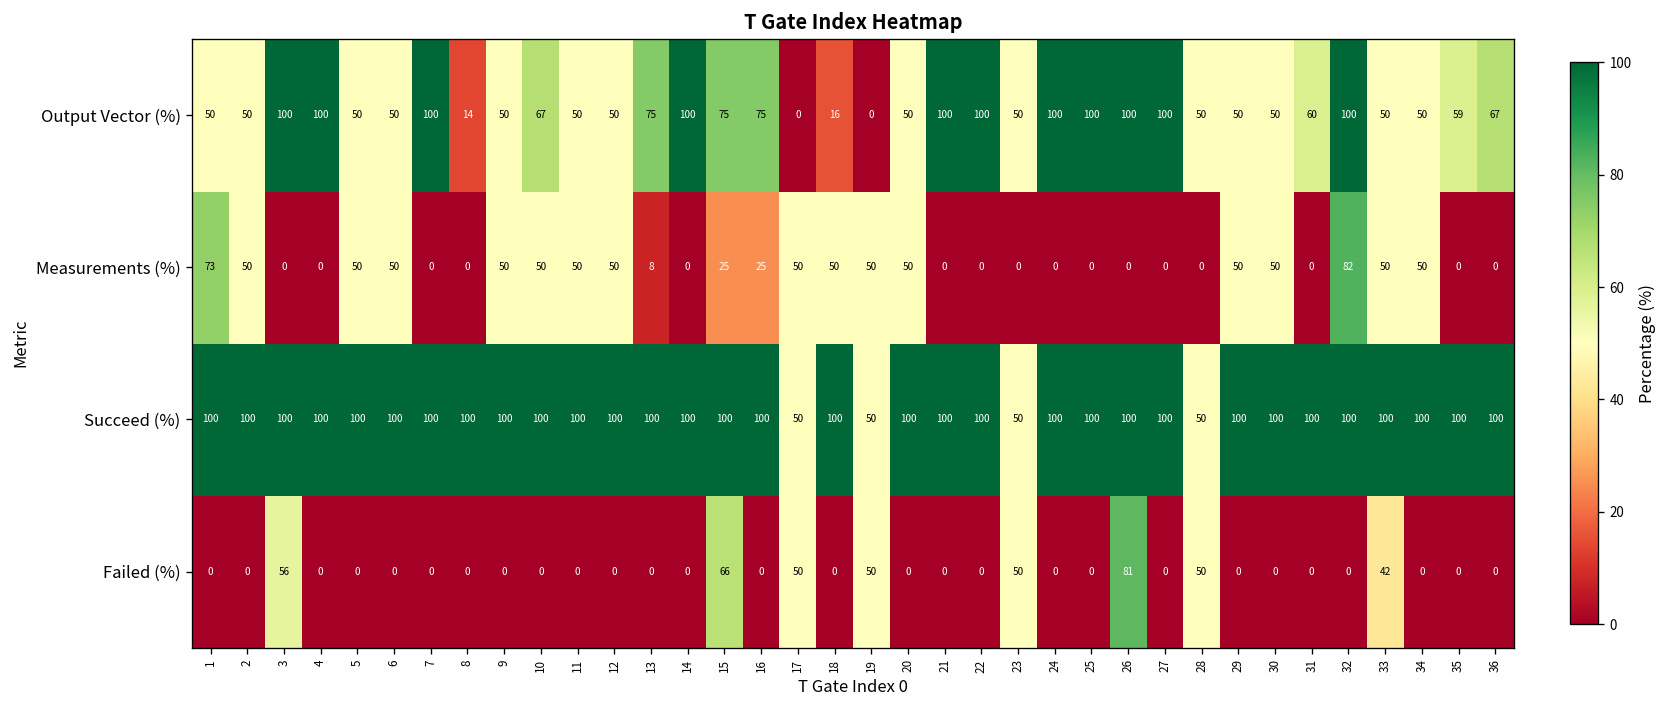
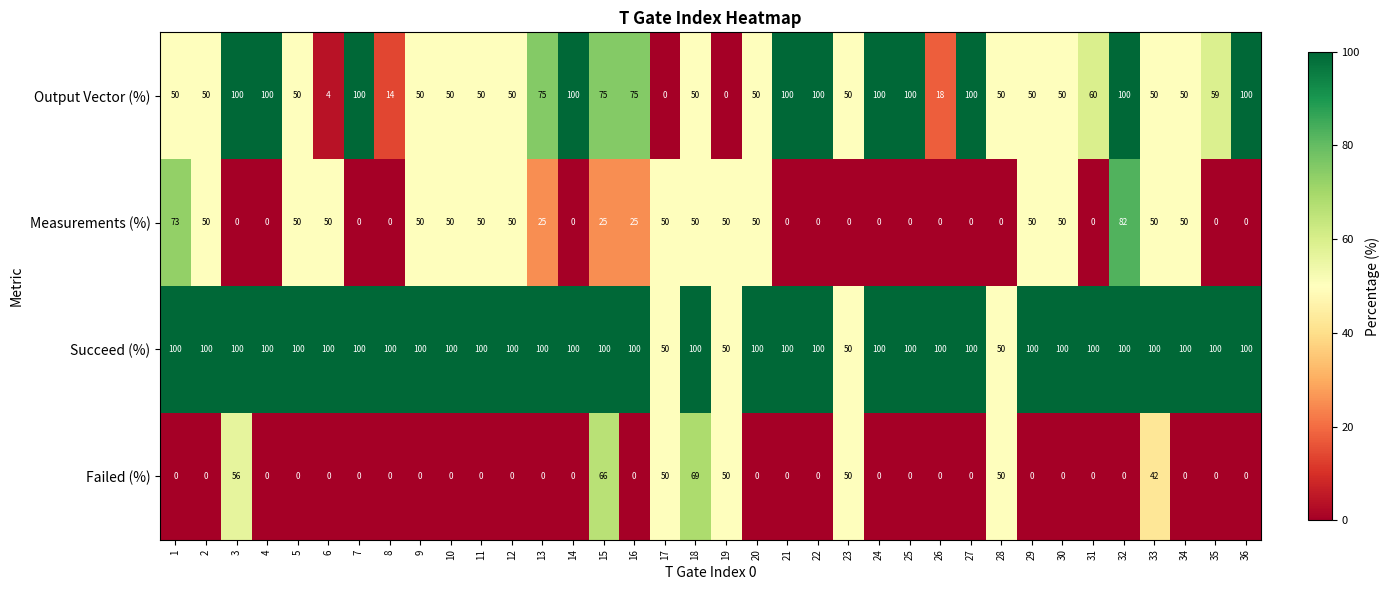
Output Vector (%), 6: 50 -> 4
Output Vector (%), 10: 67 -> 50
Output Vector (%), 18: 16 -> 50
Output Vector (%), 26: 100 -> 18
Output Vector (%), 36: 67 -> 100
Measurements (%), 13: 8 -> 25
Failed (%), 18: 0 -> 69
Failed (%), 26: 81 -> 0
